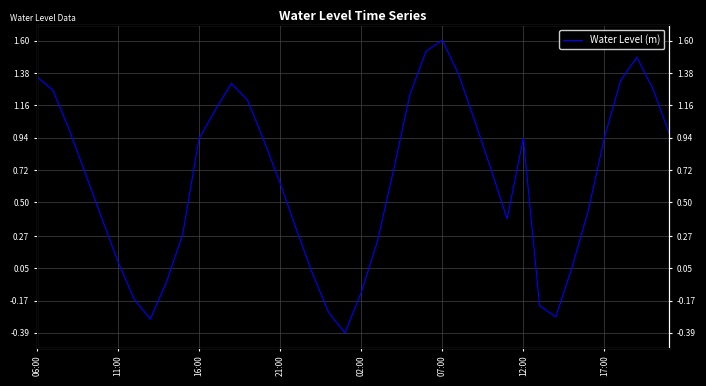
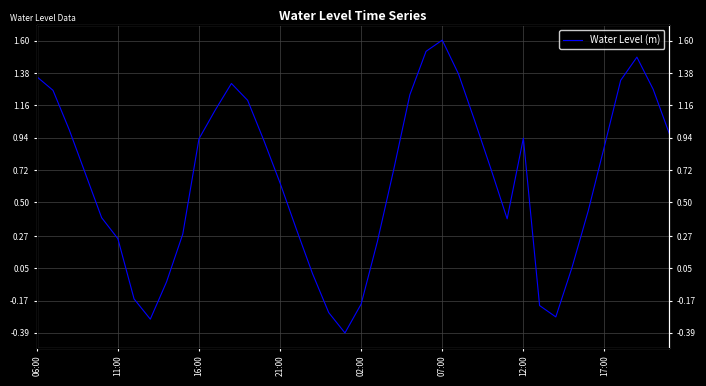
11:00: 0.10 -> 0.25
02:00: -0.12 -> -0.19
17:00: 0.94 -> 0.88
